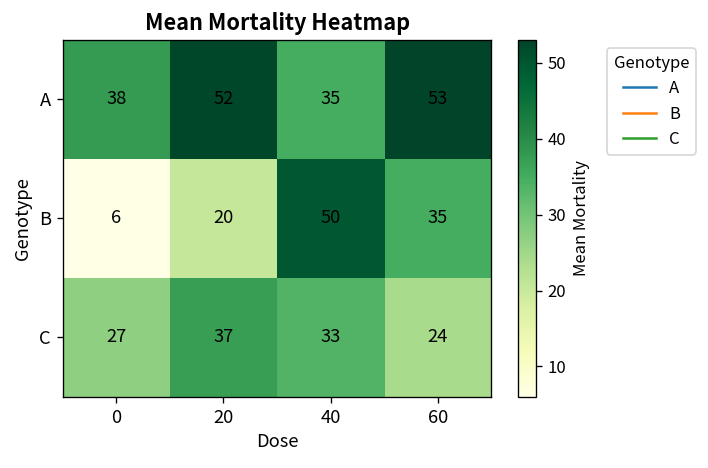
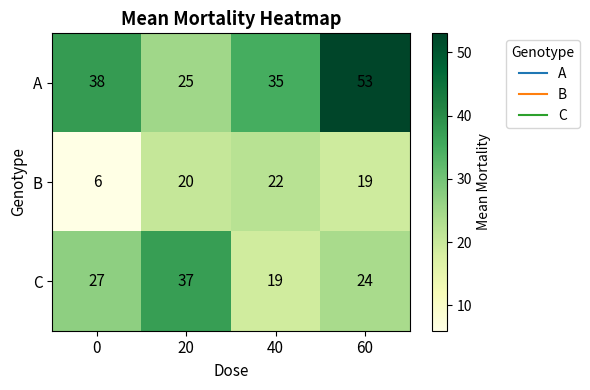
A, 20: 52 -> 25
B, 40: 50 -> 22
B, 60: 35 -> 19
C, 40: 33 -> 19
